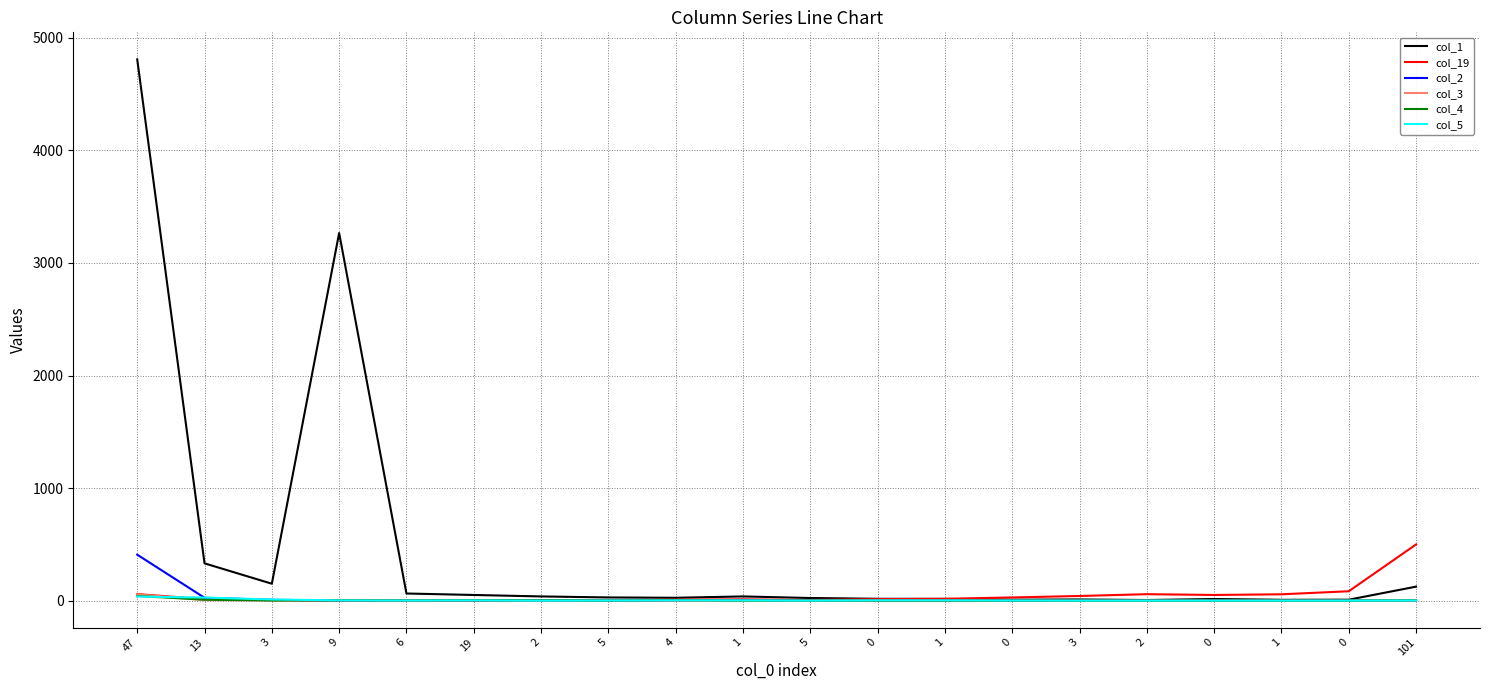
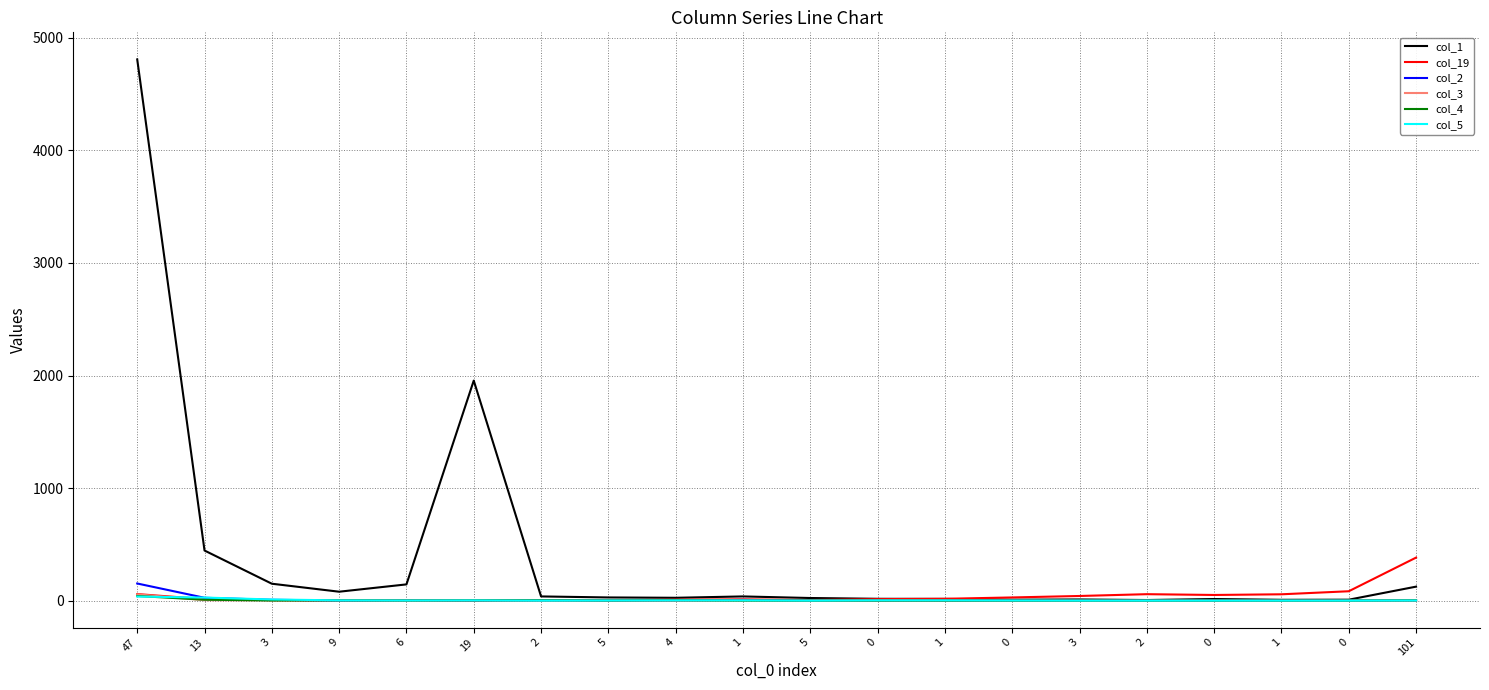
col_2, 47: 410 -> 150
col_1, 13: 330 -> 450
col_1, 9: 3270 -> 80
col_1, 6: 60 -> 140
col_1, 19: 50 -> 1960
col_19, 101: 500 -> 380
